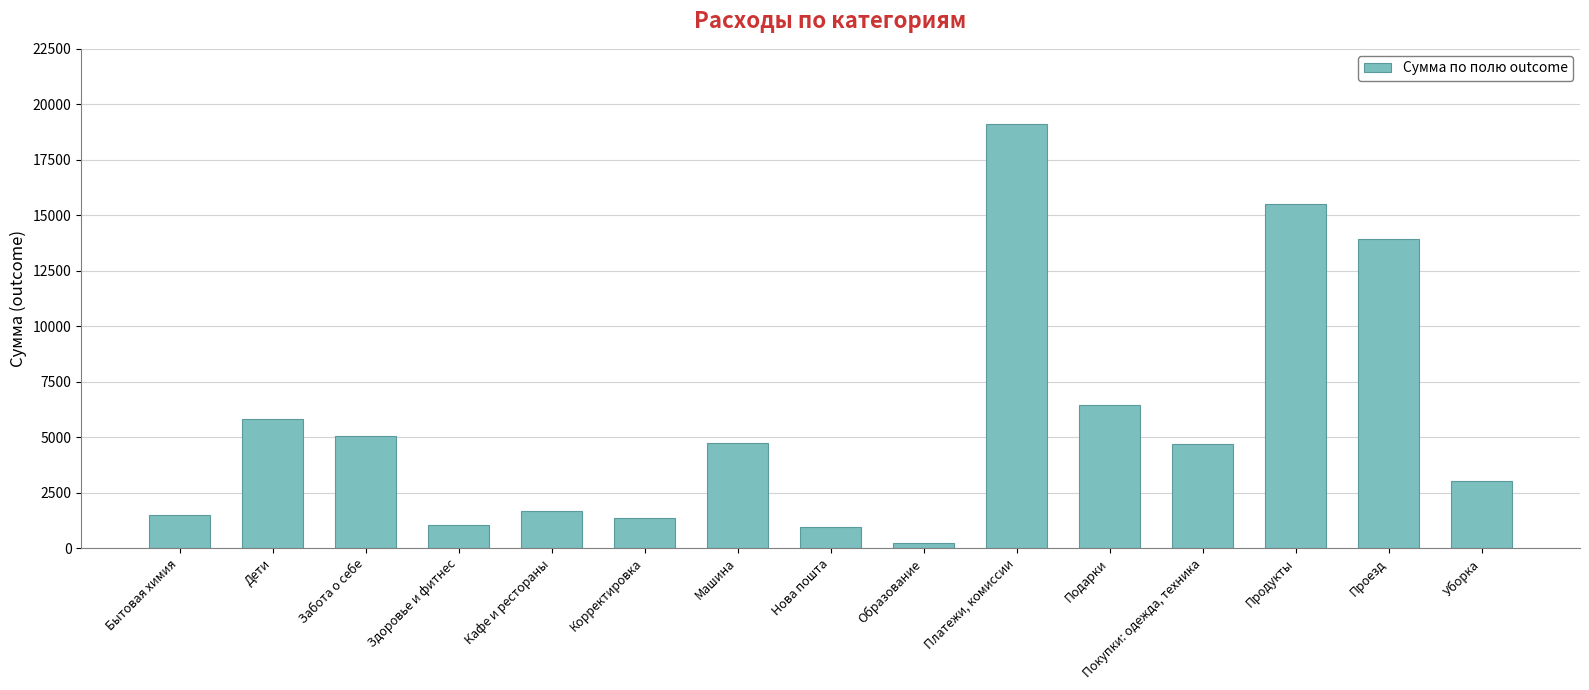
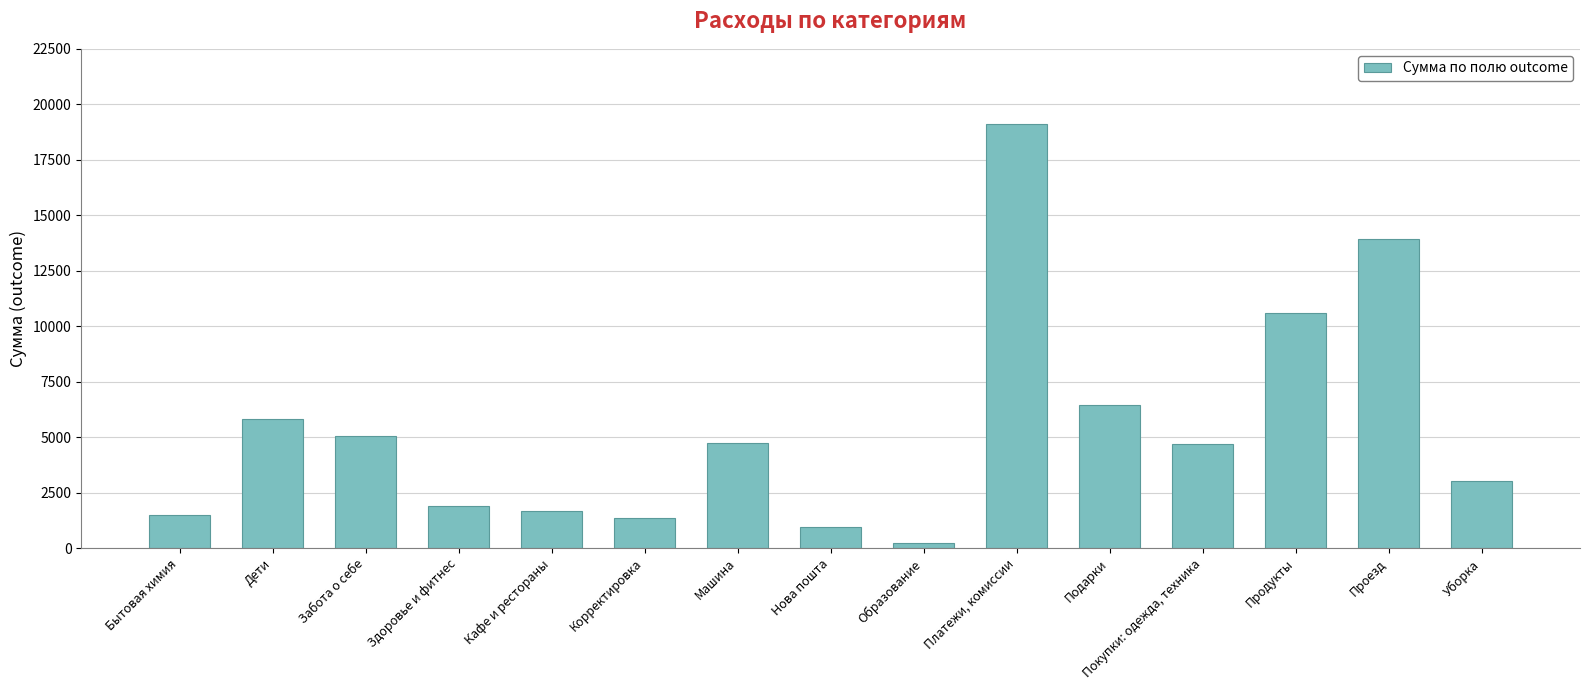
Здоровье и фитнес: 1000 -> 1900
Продукты: 15500 -> 10600
